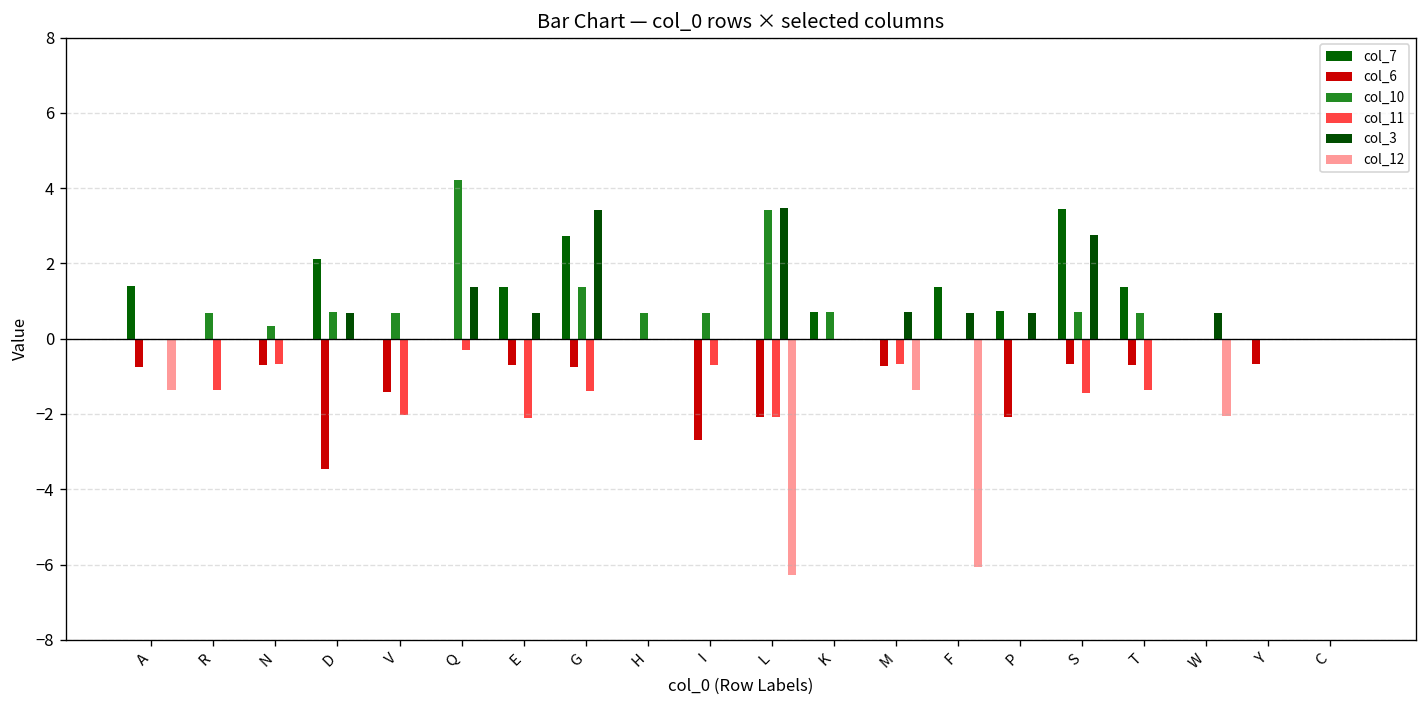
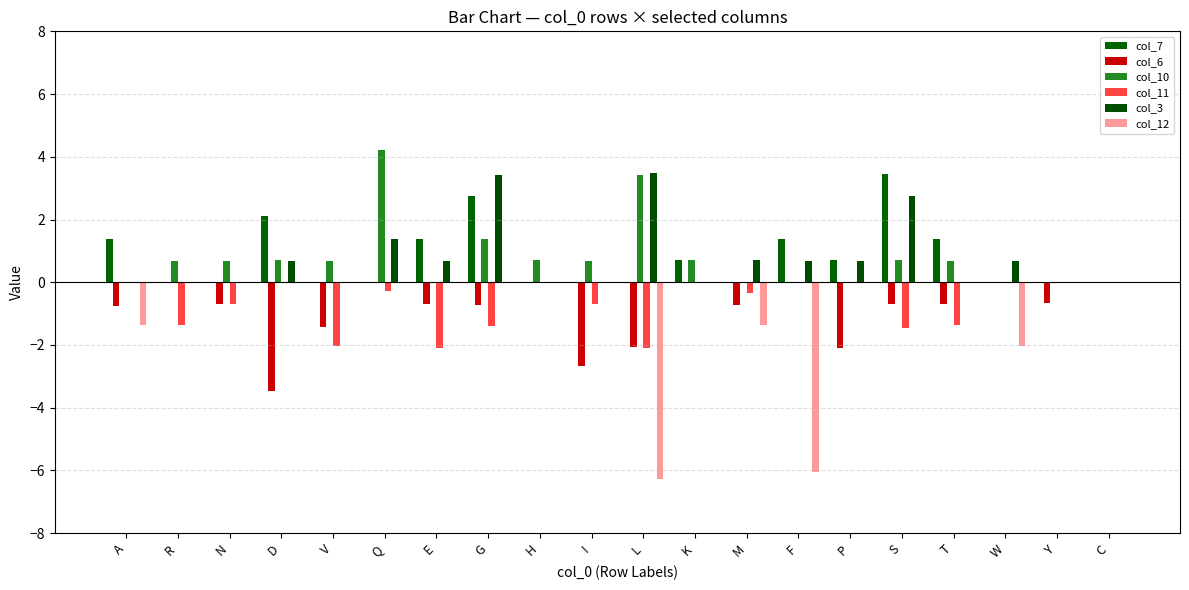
col_10, N: 0.3 -> 0.7
col_11, M: -0.7 -> -0.4
